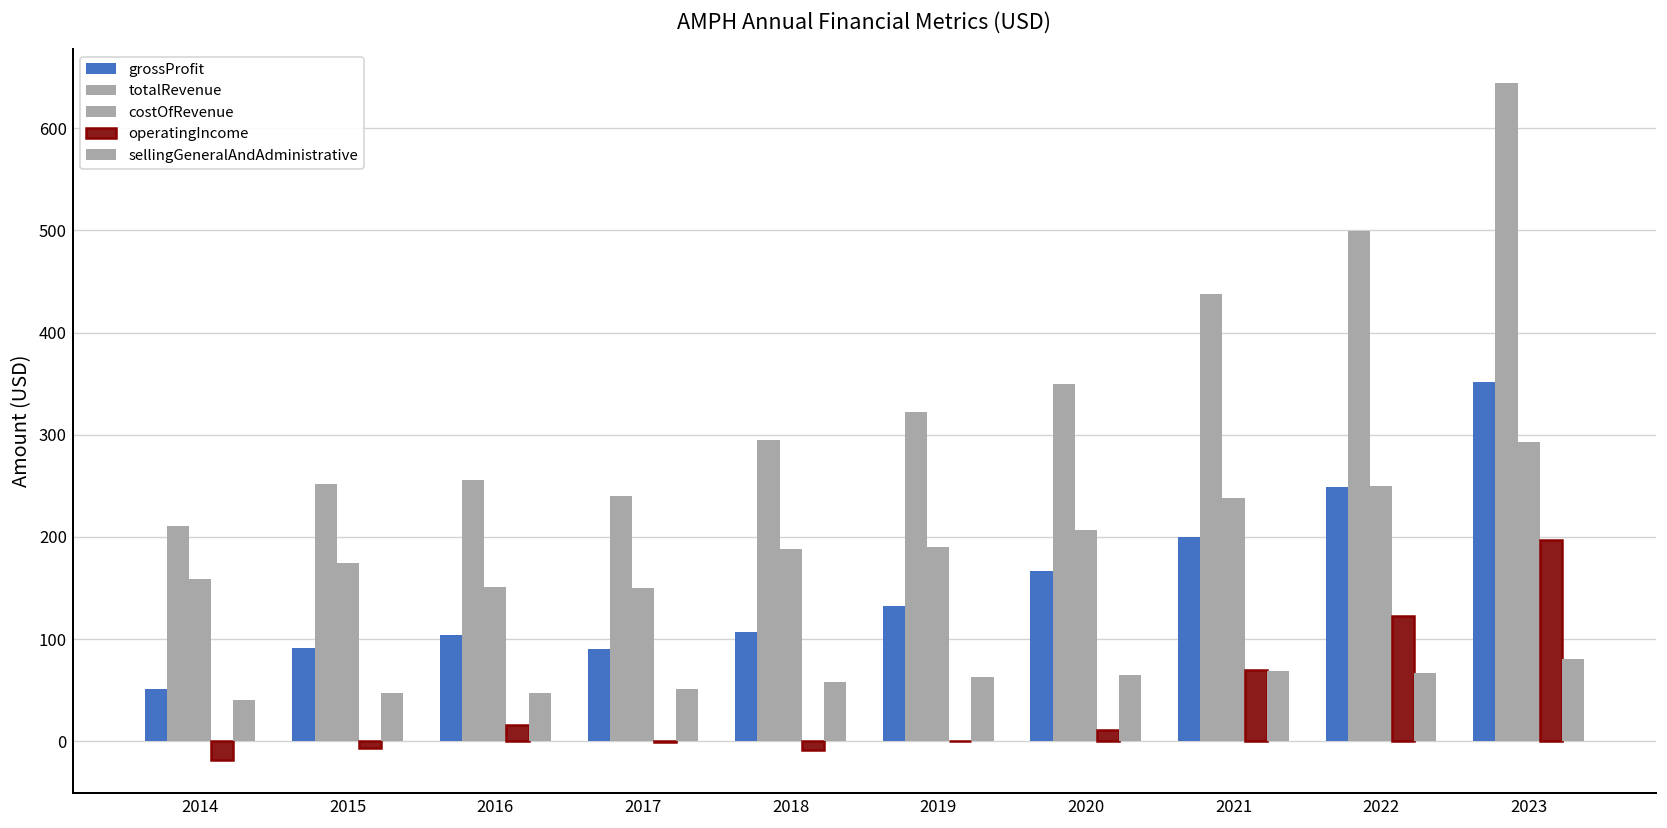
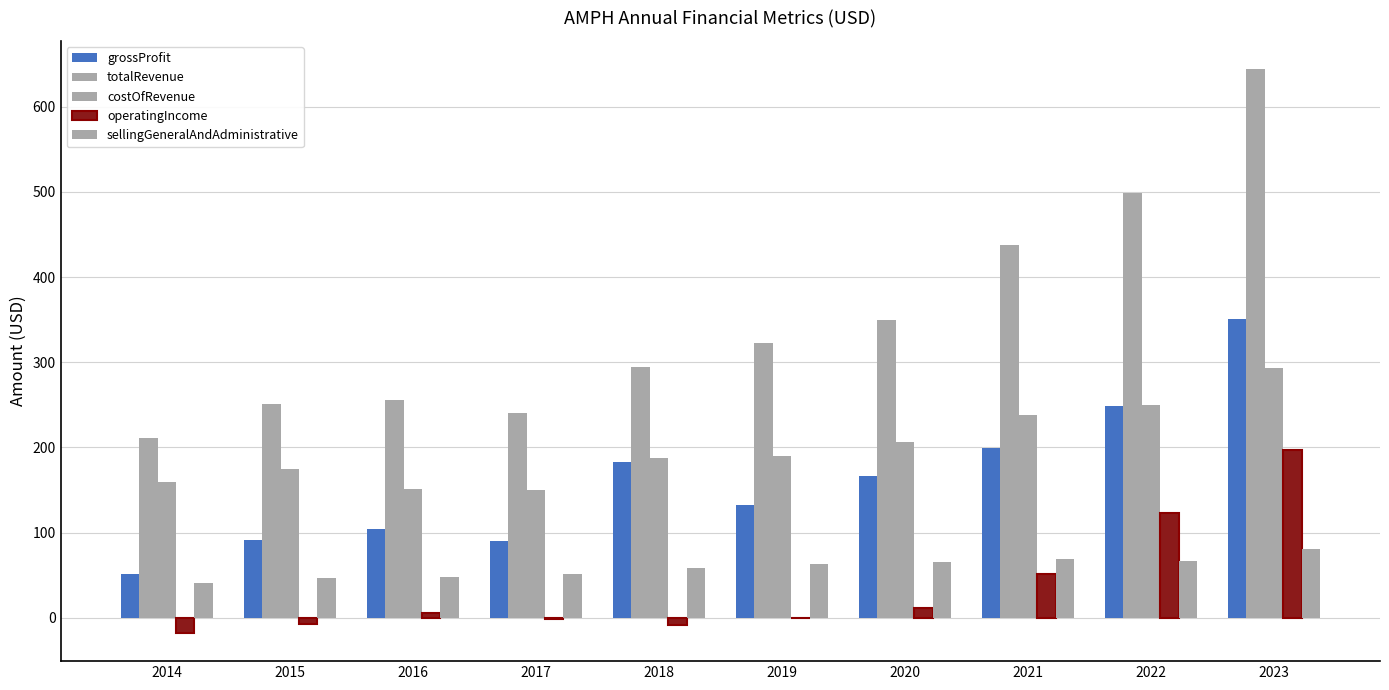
operatingIncome, 2016: 20 -> 10
grossProfit, 2018: 110 -> 180
operatingIncome, 2021: 70 -> 50
